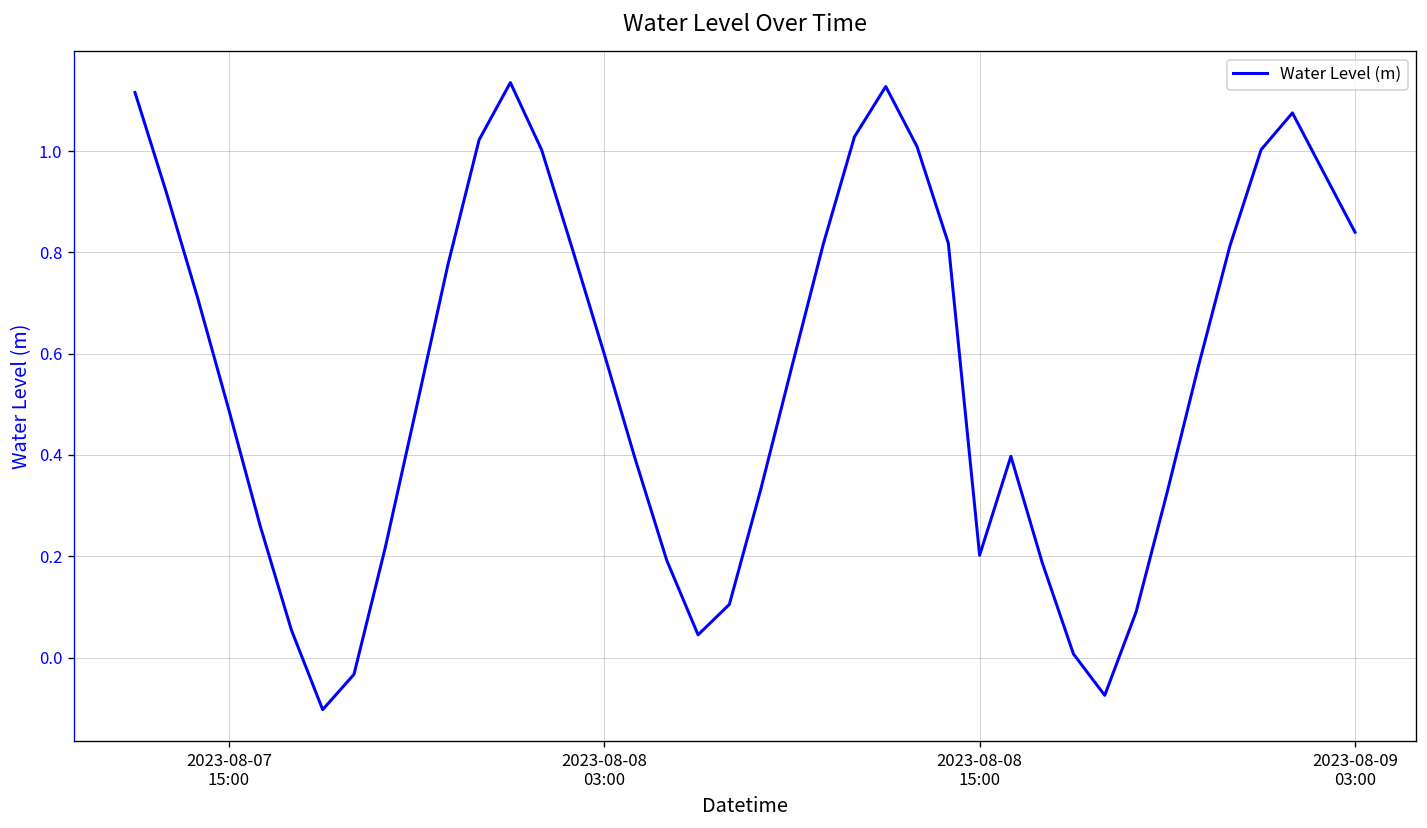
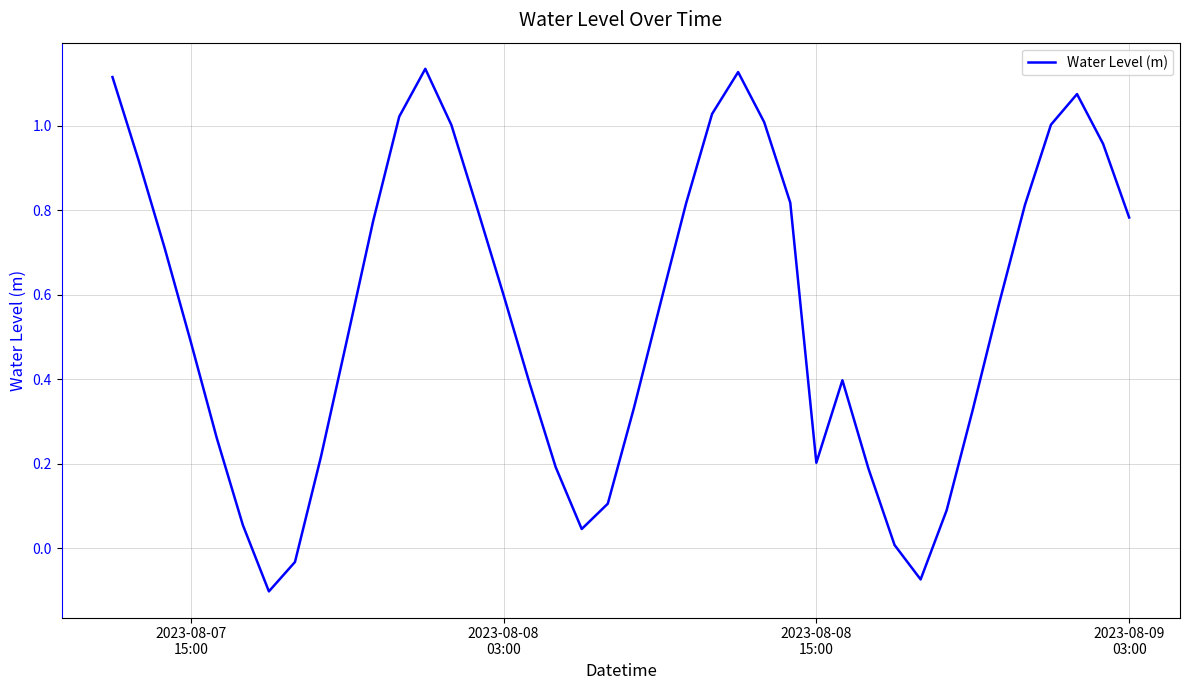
2023-08-09 03:00: 0.84 -> 0.78
